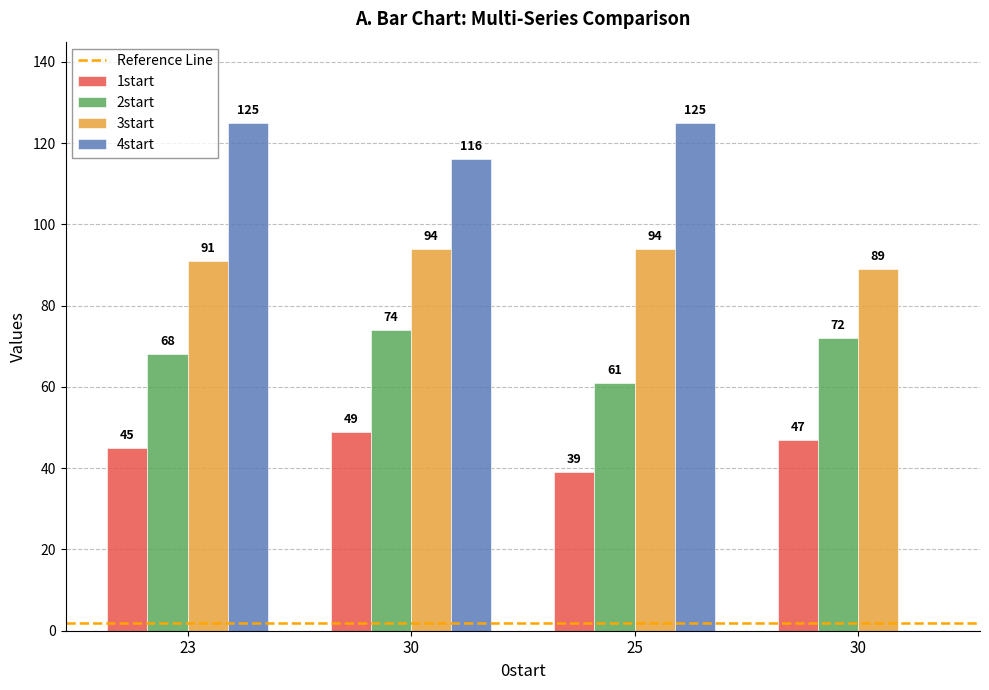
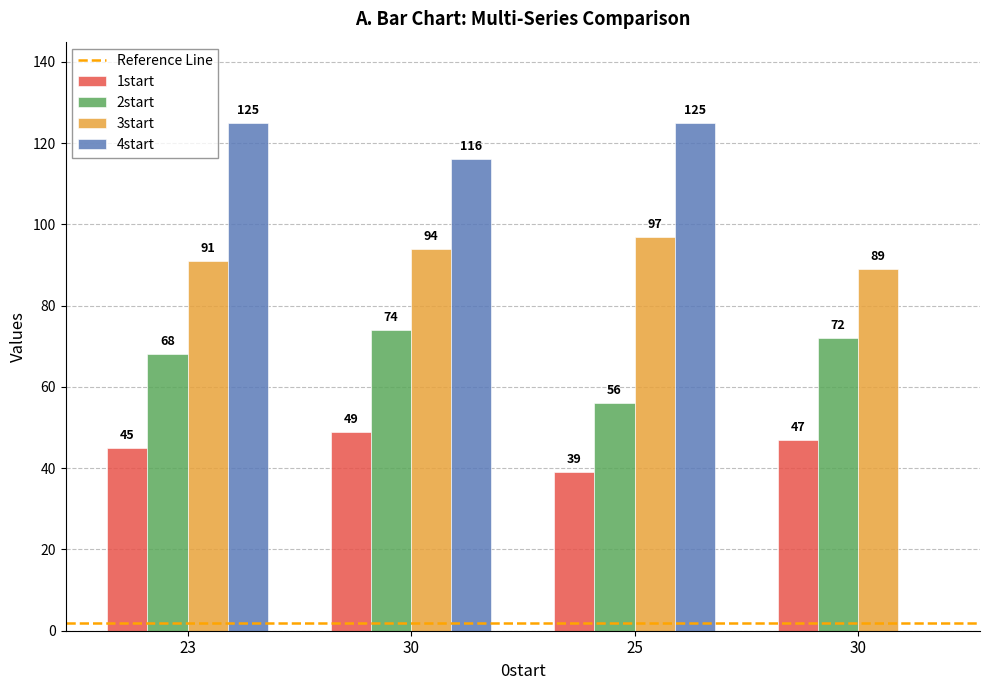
2start, 25: 61 -> 56
3start, 25: 94 -> 97
